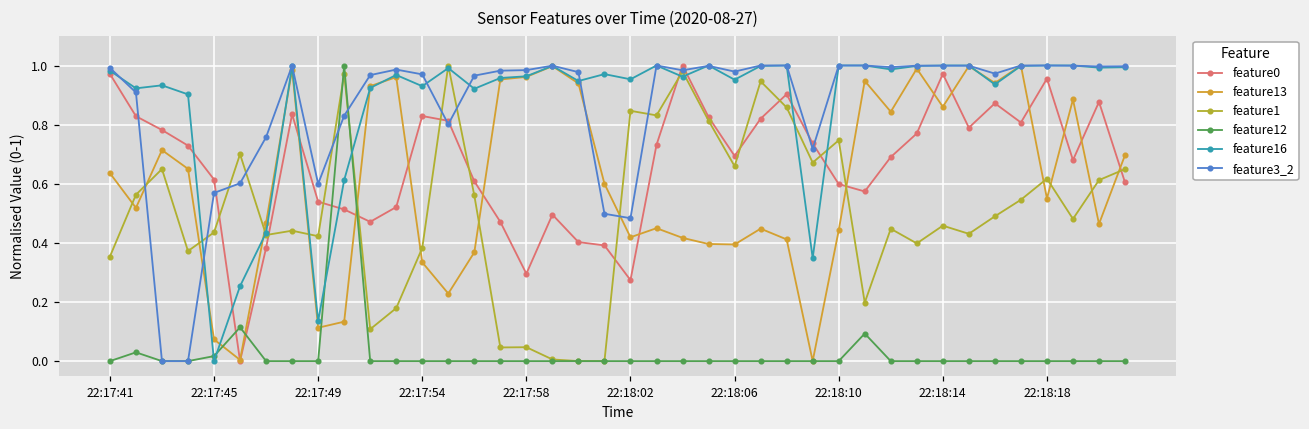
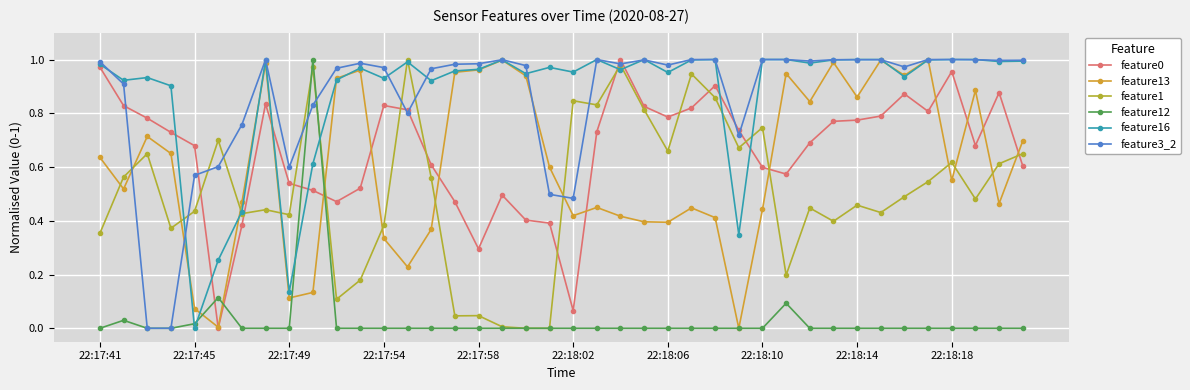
feature0, 22:17:45: 0.61 -> 0.68
feature0, 22:18:02: 0.27 -> 0.07
feature0, 22:18:06: 0.69 -> 0.79
feature0, 22:18:14: 0.97 -> 0.77
